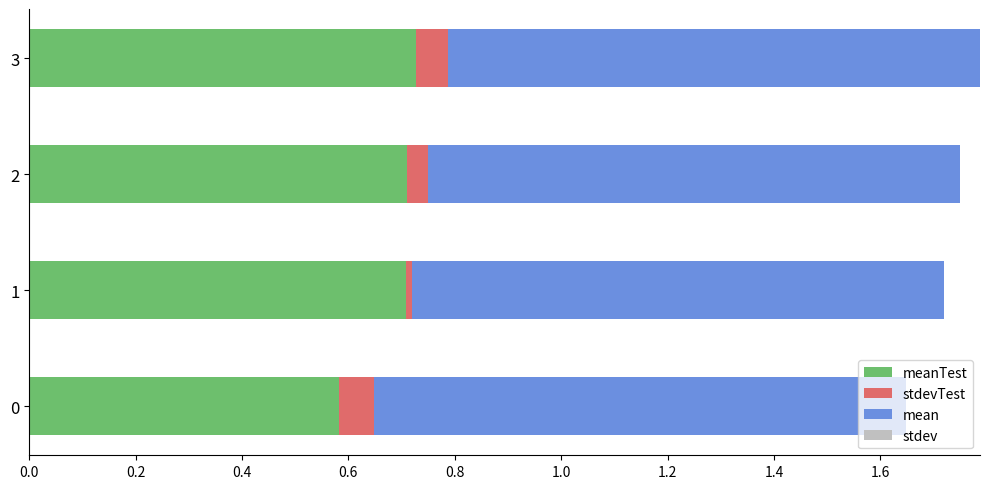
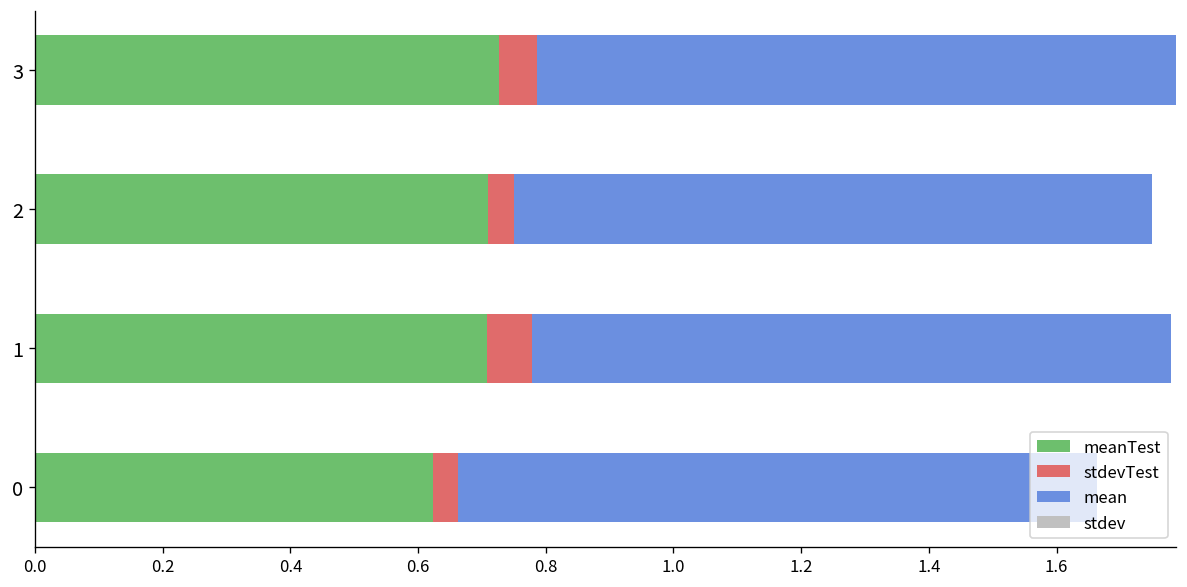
stdevTest, 1: 0.01 -> 0.07
meanTest, 0: 0.58 -> 0.62
stdevTest, 0: 0.07 -> 0.04
